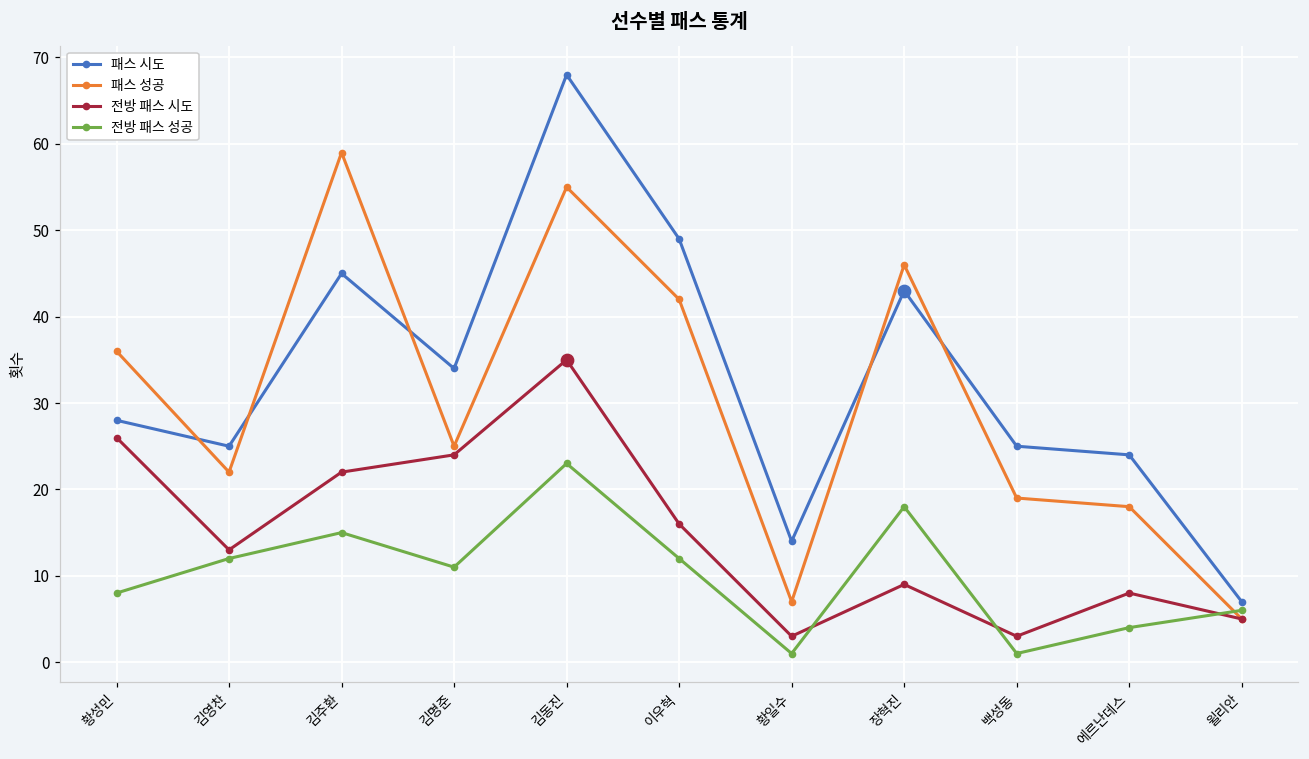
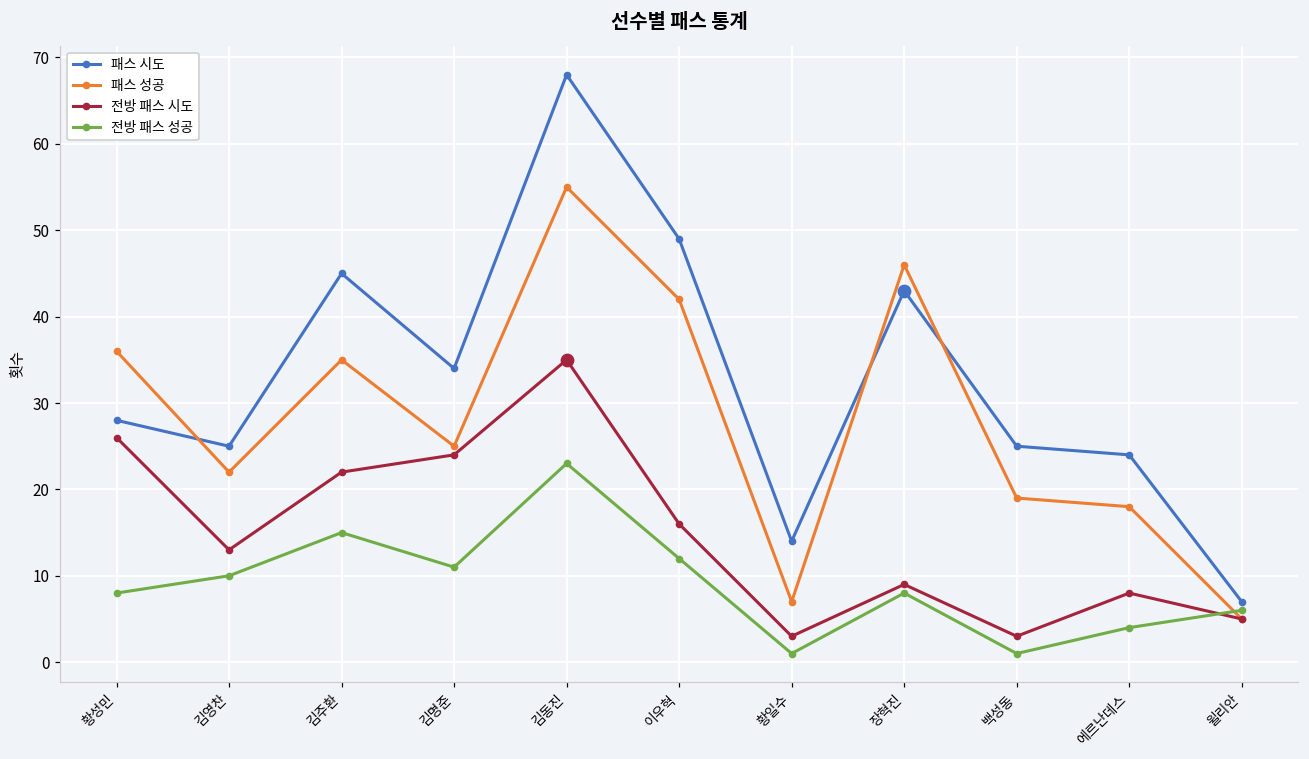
전방 패스 성공, 김영찬: 12 -> 10
패스 성공, 김주환: 59 -> 35
전방 패스 성공, 장혁진: 18 -> 8
